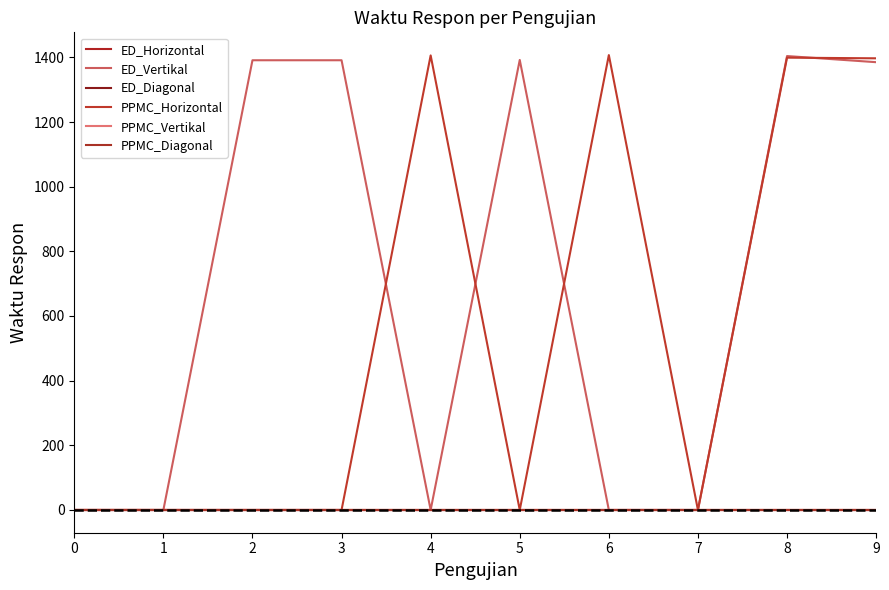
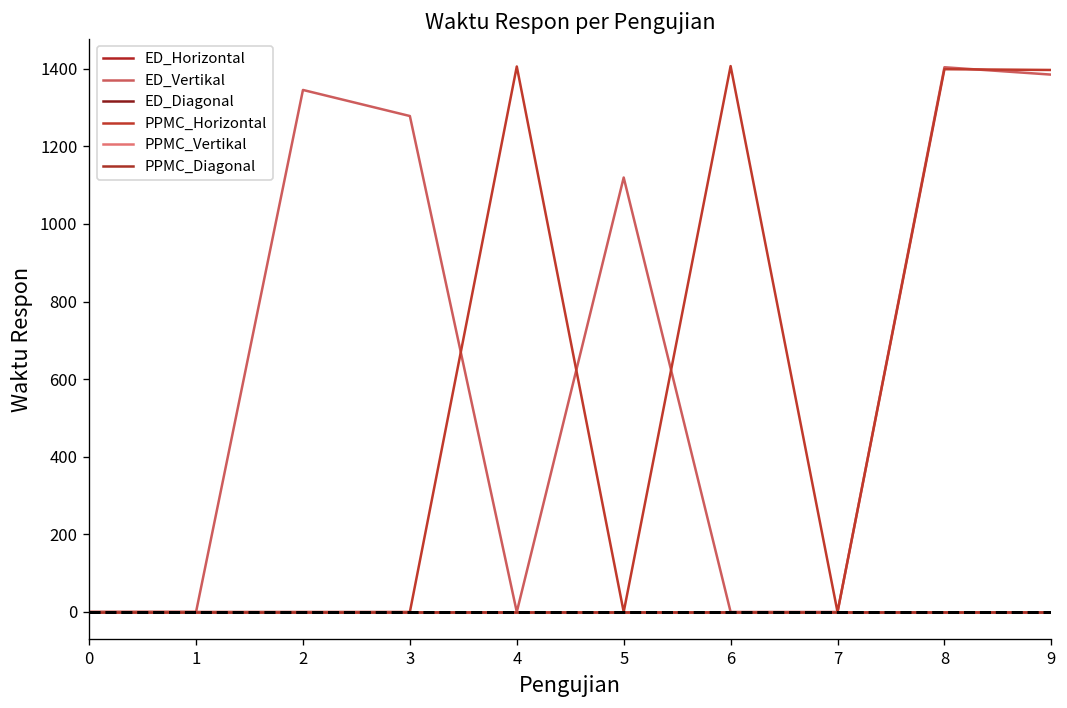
ED_Vertikal, 2: 1390 -> 1350
ED_Vertikal, 3: 1390 -> 1280
ED_Vertikal, 5: 1390 -> 1120
